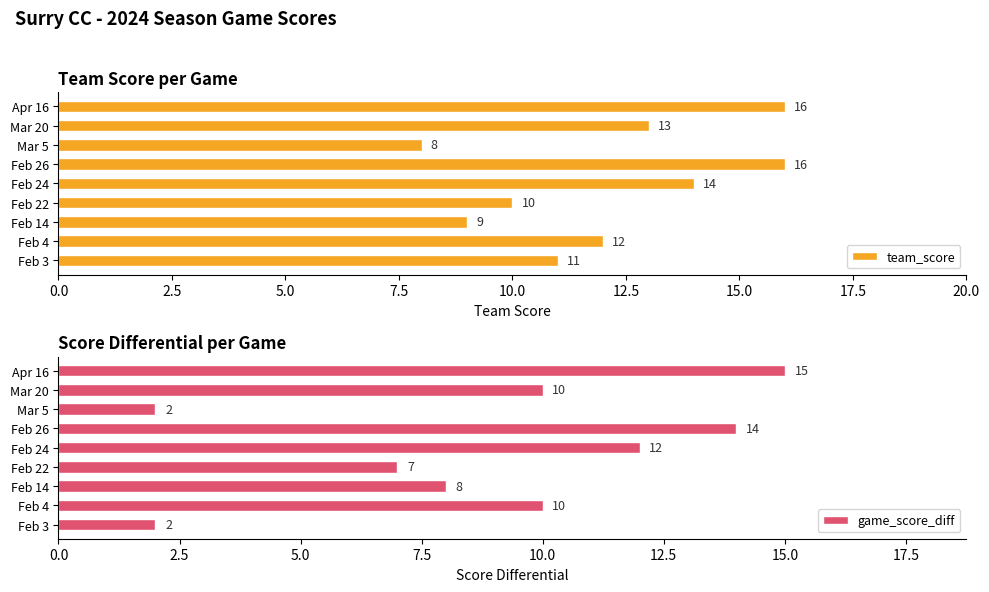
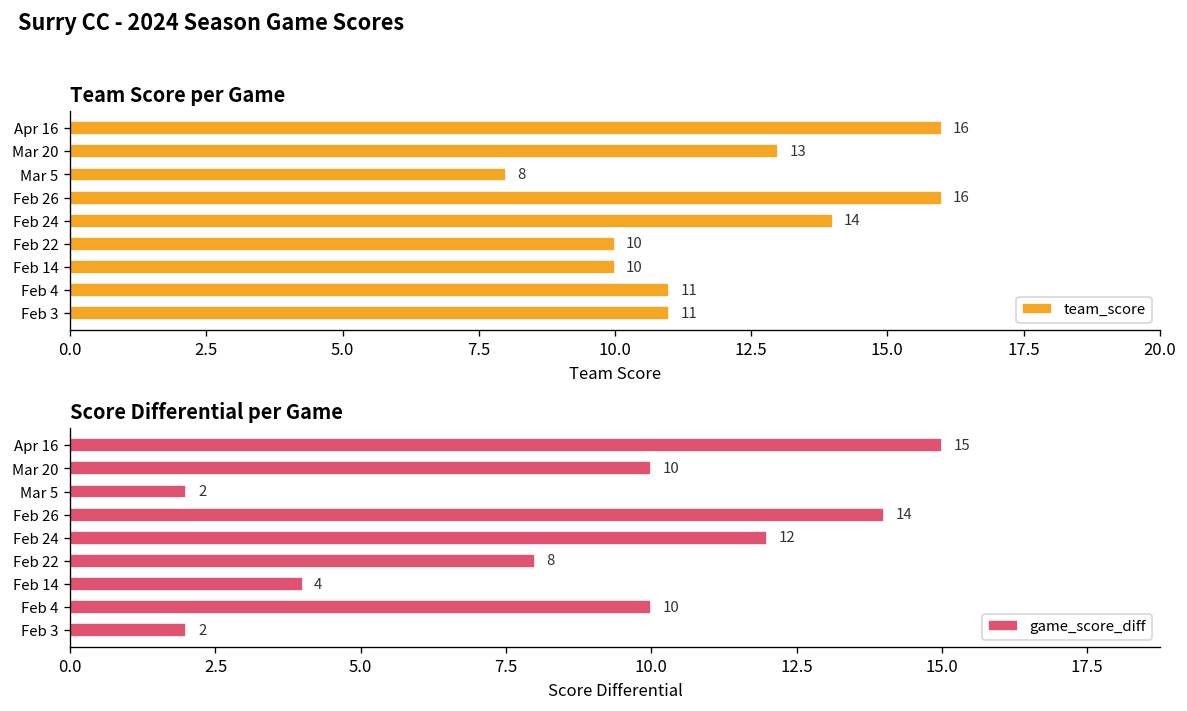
Team Score per Game, Feb 14: 9 -> 10
Team Score per Game, Feb 4: 12 -> 11
Score Differential per Game, Feb 22: 7 -> 8
Score Differential per Game, Feb 14: 8 -> 4
